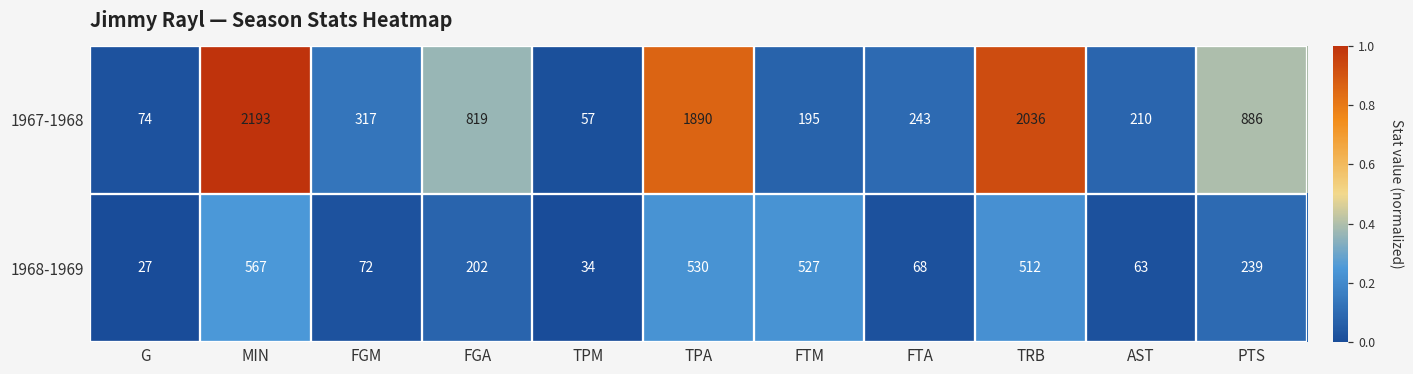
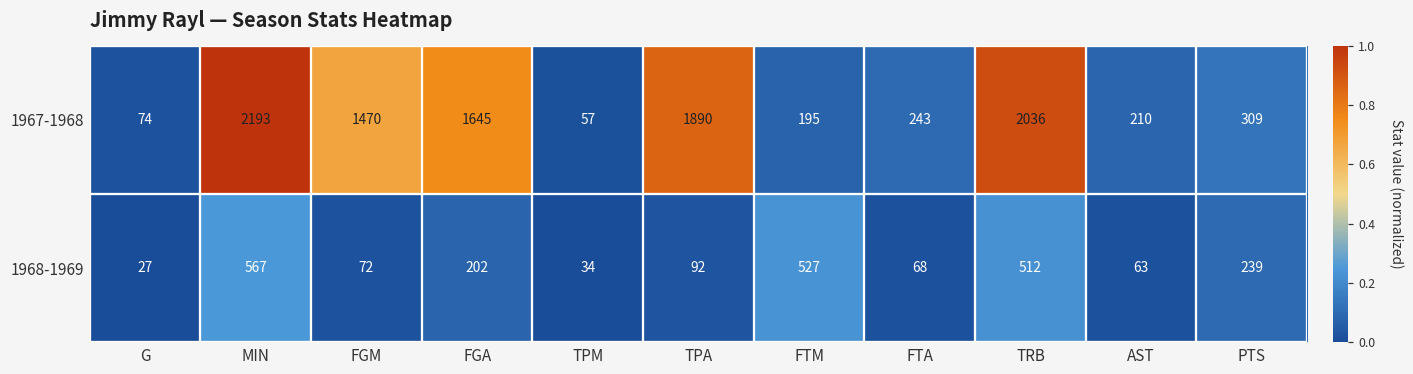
1967-1968, FGM: 317 -> 1470
1967-1968, FGA: 819 -> 1645
1967-1968, PTS: 886 -> 309
1968-1969, TPA: 530 -> 92
